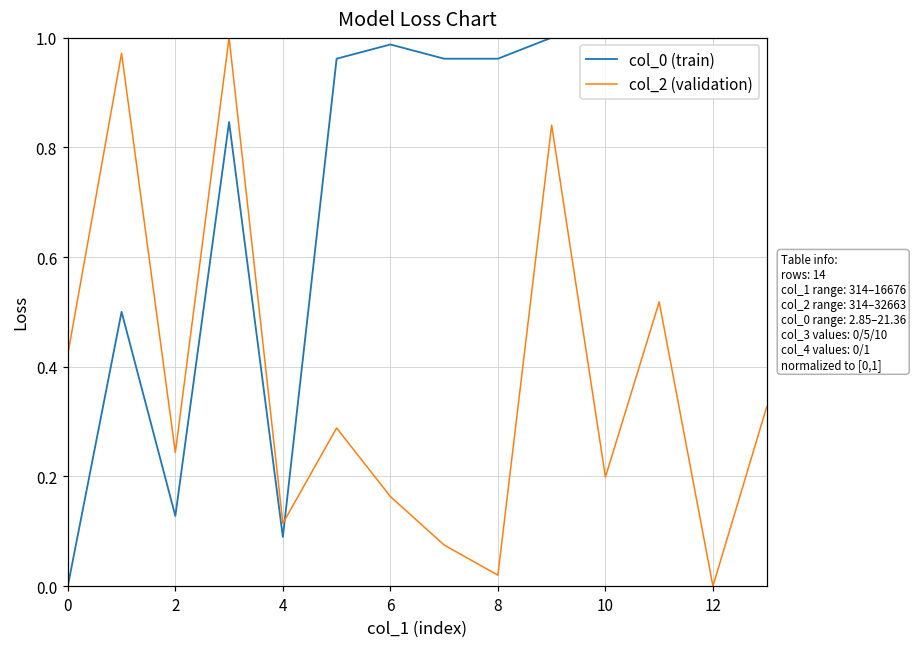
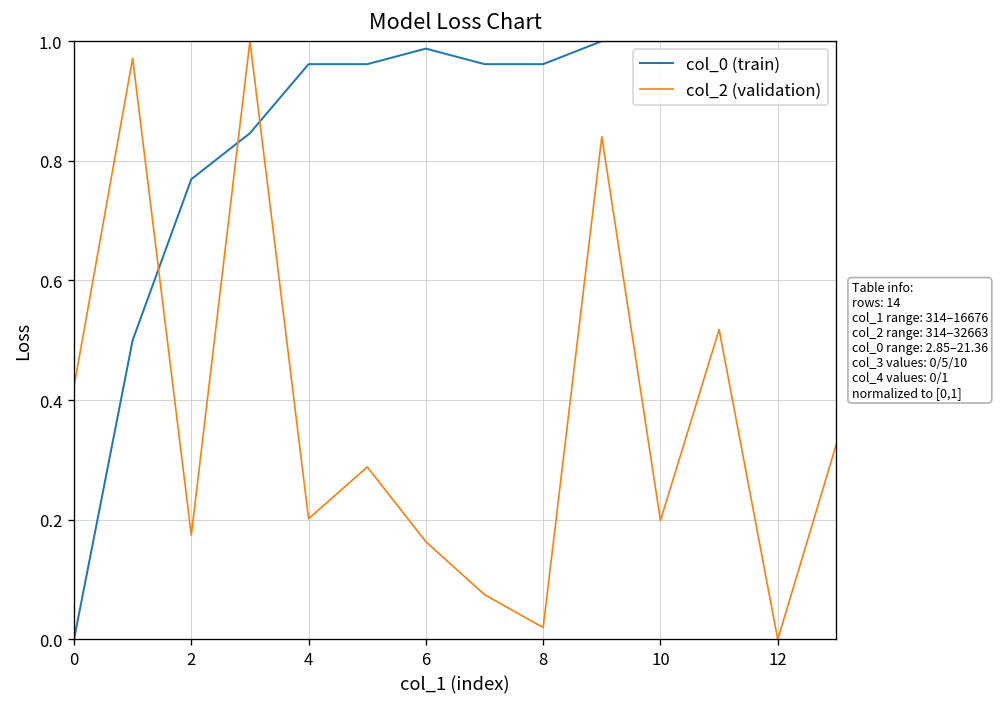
col_0 (train), 2: 0.13 -> 0.77
col_2 (validation), 2: 0.24 -> 0.17
col_0 (train), 4: 0.09 -> 0.96
col_2 (validation), 4: 0.11 -> 0.20
